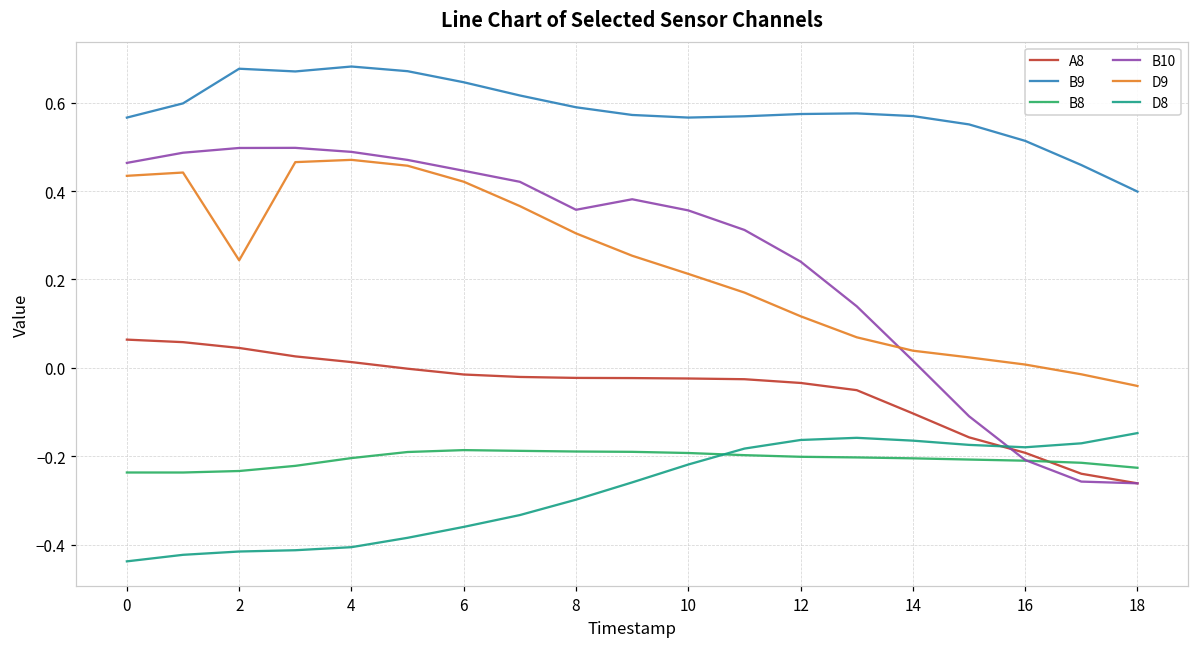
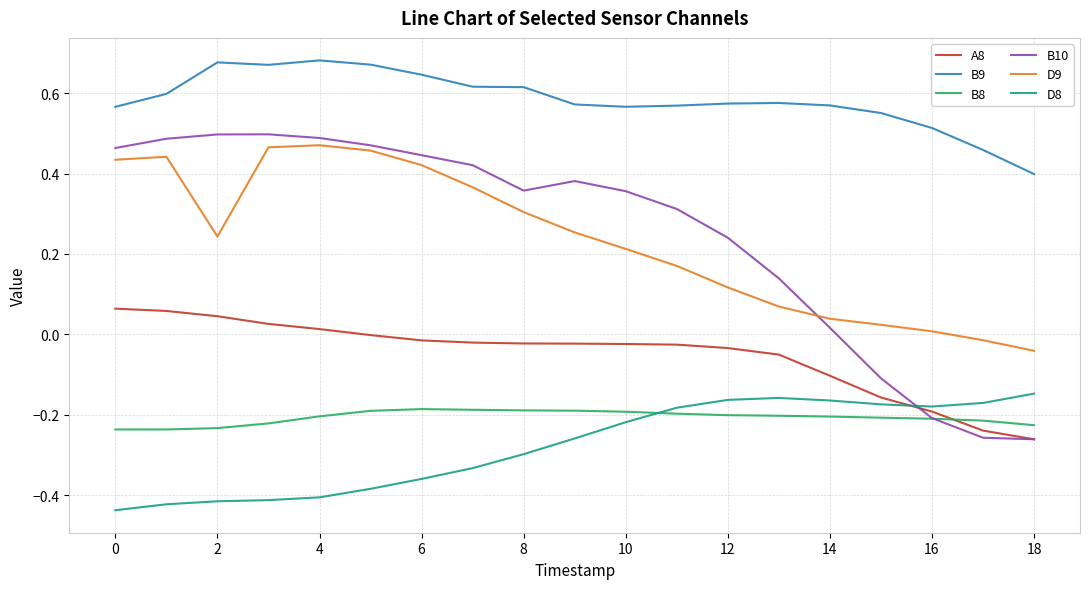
B9, 8: 0.59 -> 0.61
